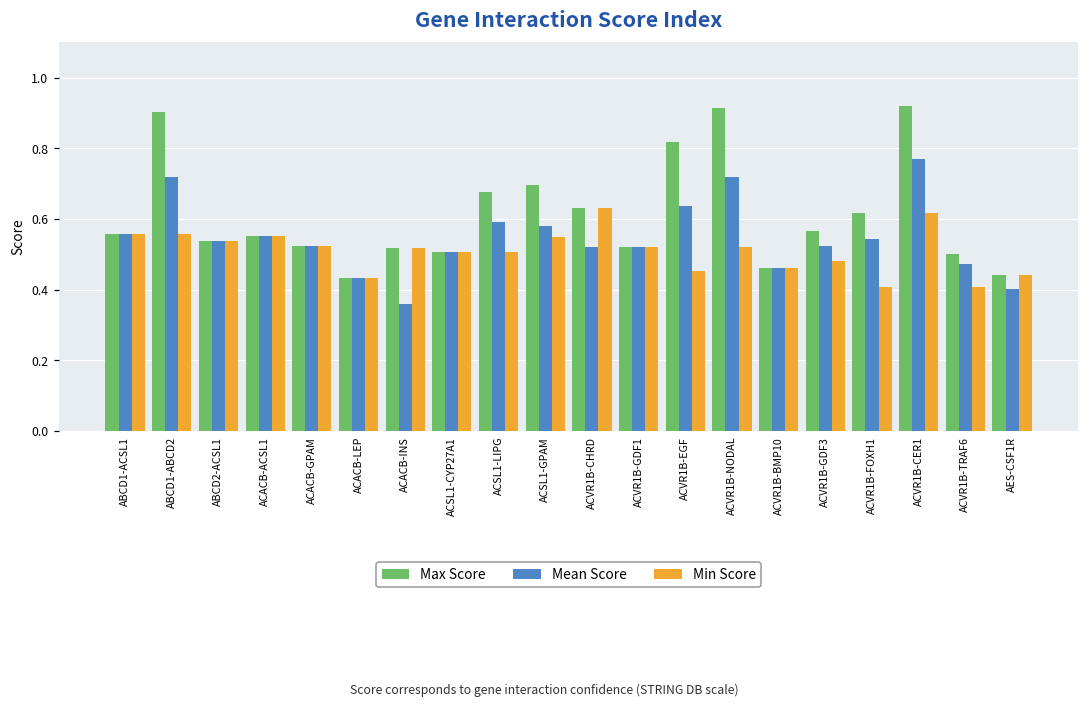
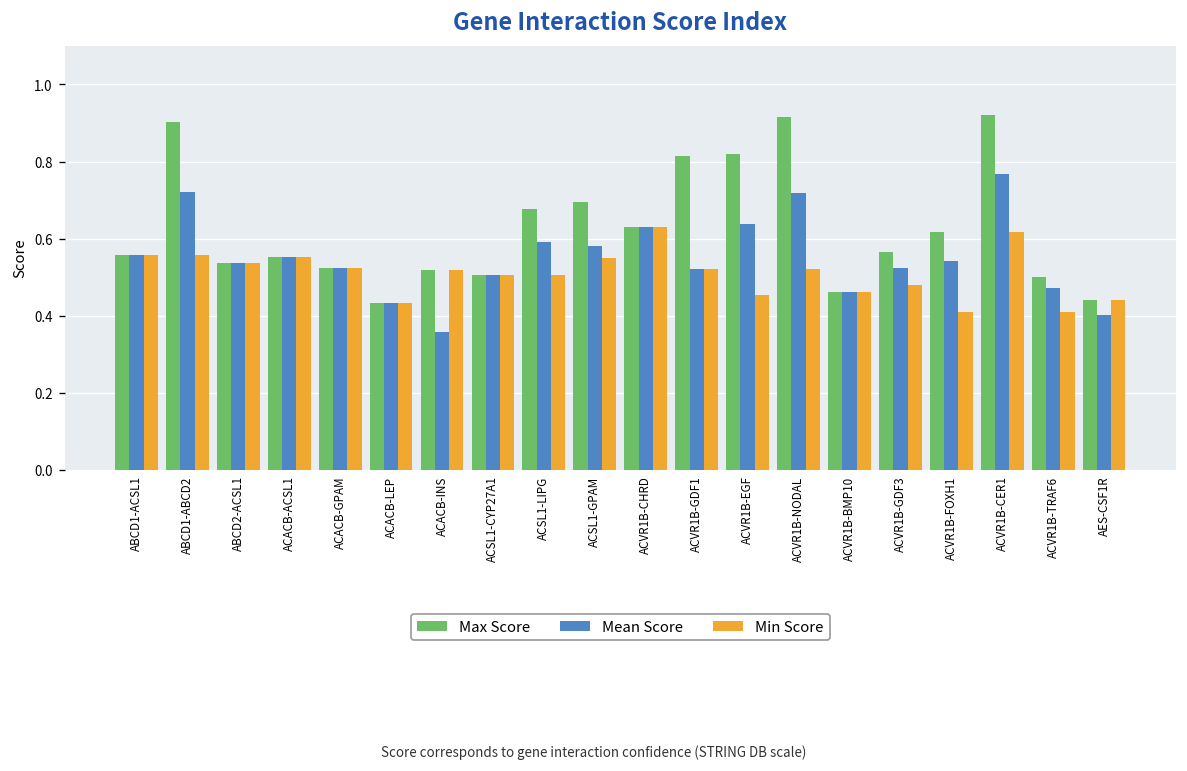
Mean Score, ACVR1B-CHRD: 0.52 -> 0.63
Max Score, ACVR1B-GDF1: 0.52 -> 0.82
